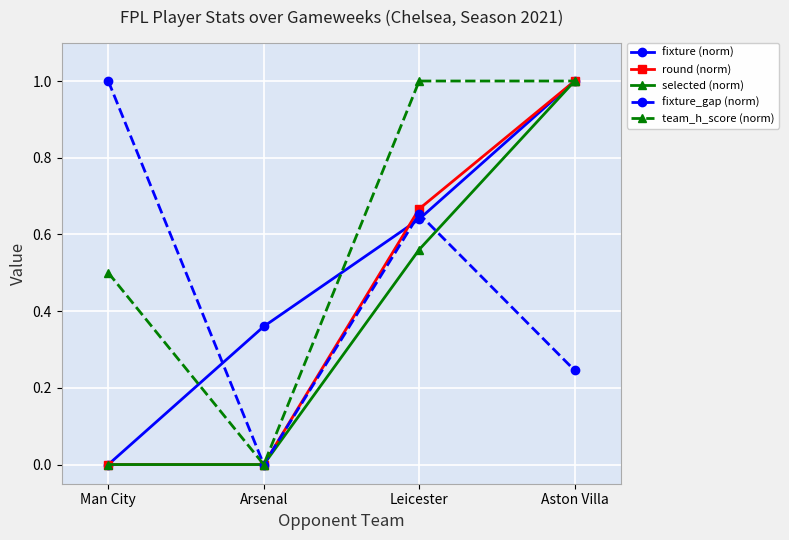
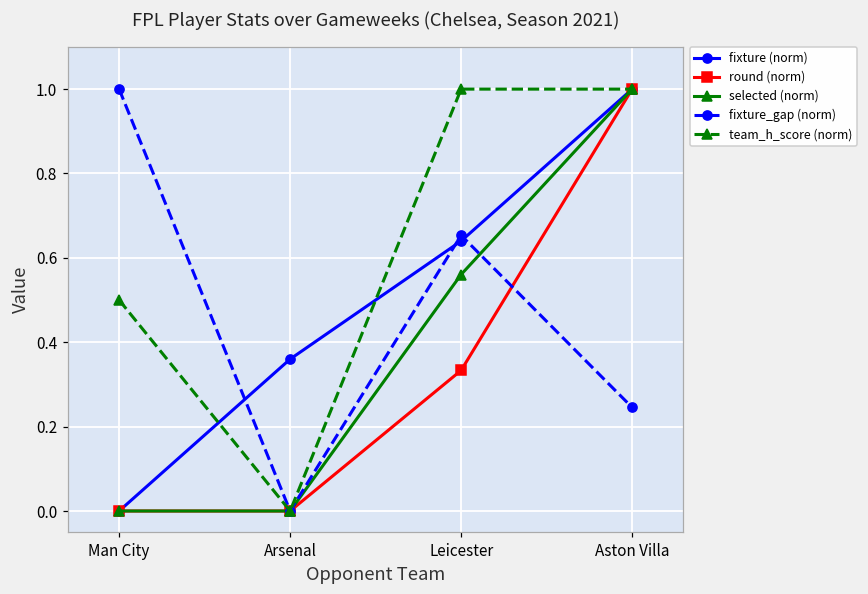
round (norm), Leicester: 0.67 -> 0.33
